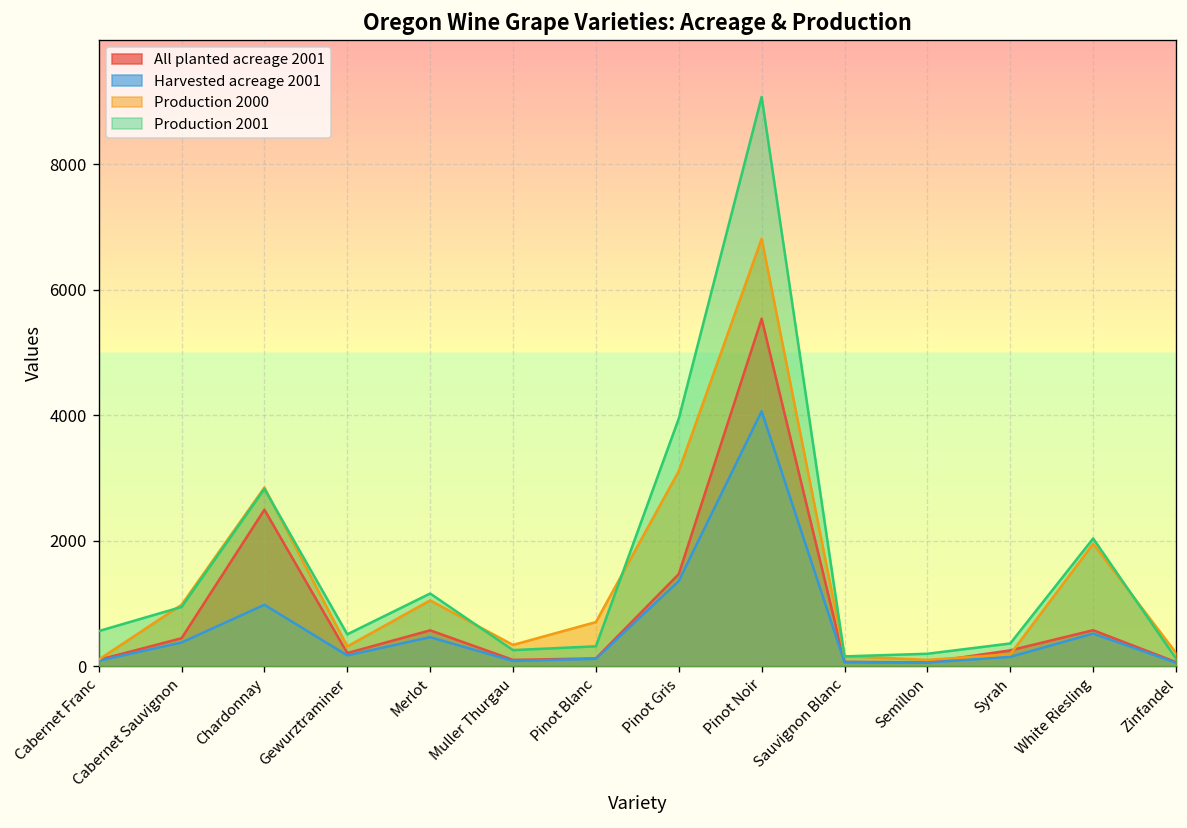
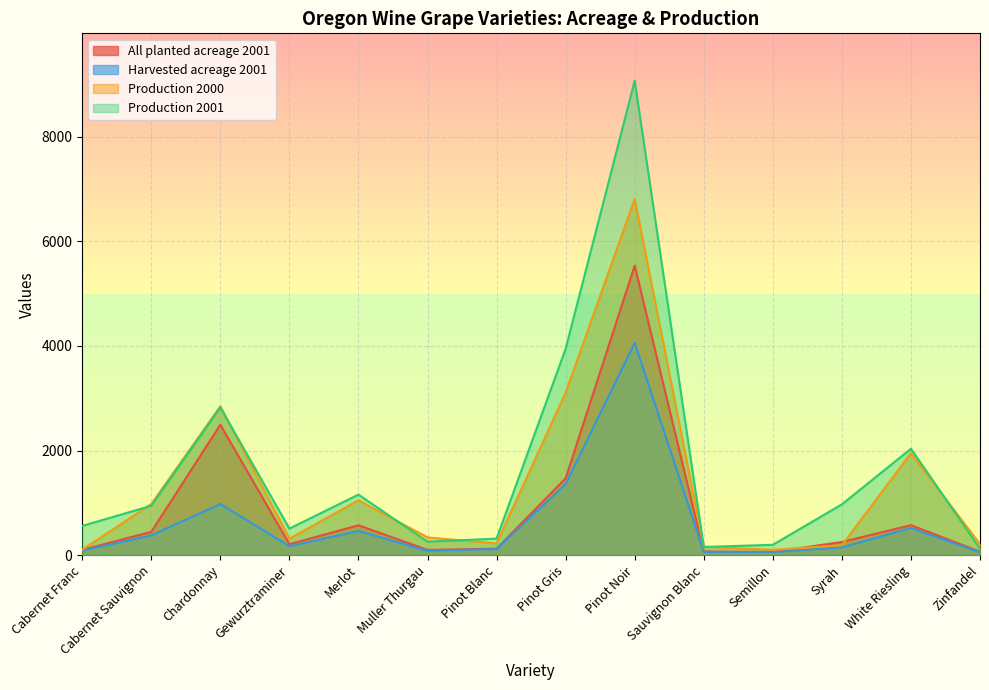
Production 2000, Pinot Blanc: 700 -> 200
Production 2001, Syrah: 400 -> 1000
